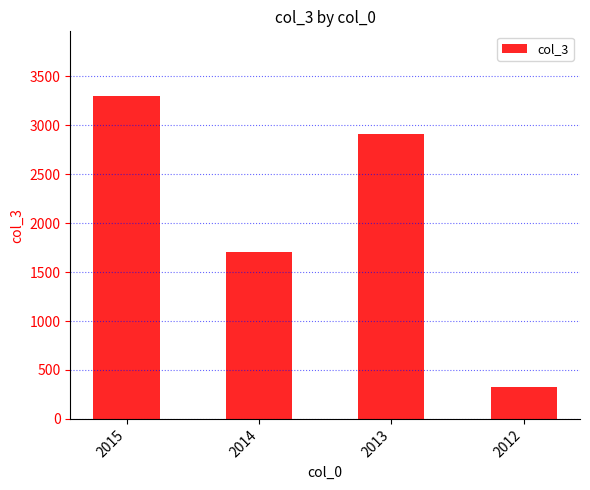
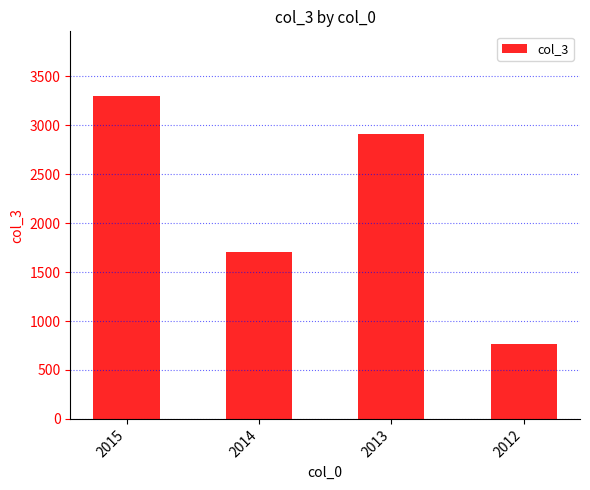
2012: 300 -> 800
